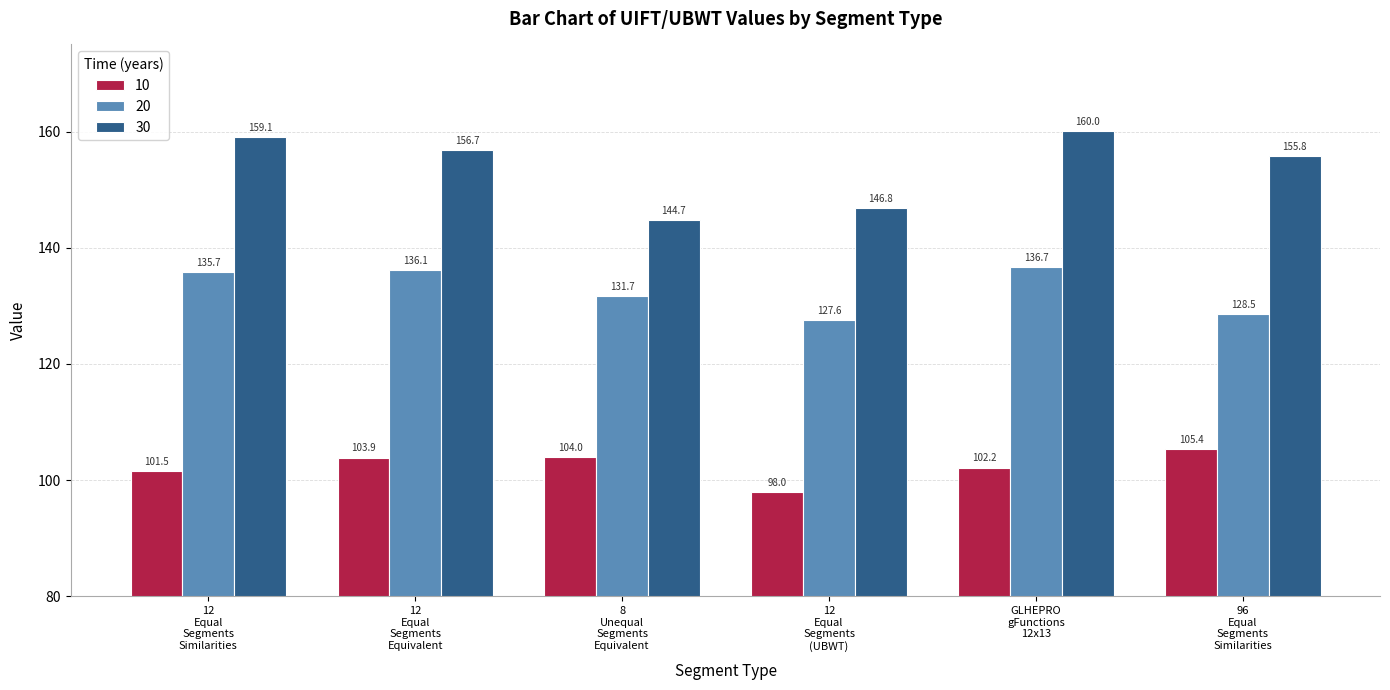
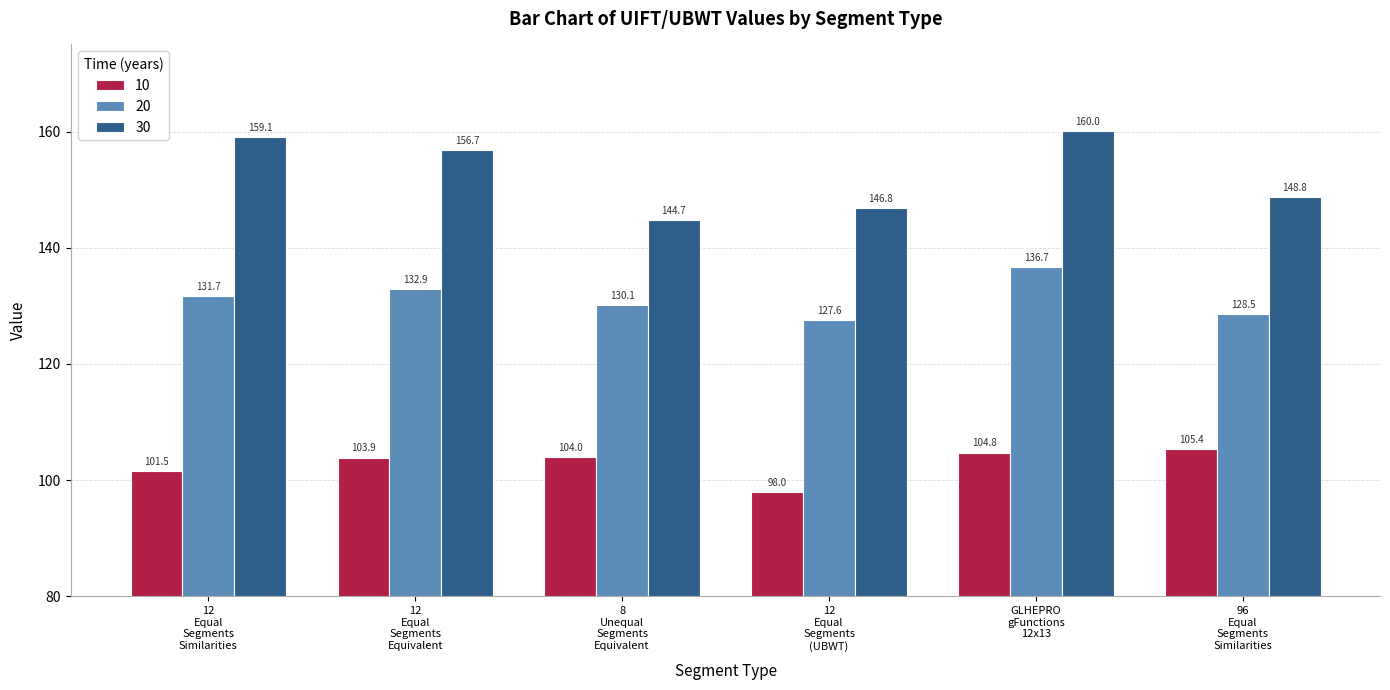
20, 12 Equal Segments Similarities: 135.7 -> 131.7
20, 12 Equal Segments Equivalent: 136.1 -> 132.9
20, 8 Unequal Segments Equivalent: 131.7 -> 130.1
10, GLHEPRO gFunctions 12x13: 102.2 -> 104.8
30, 96 Equal Segments Similarities: 155.8 -> 148.8
